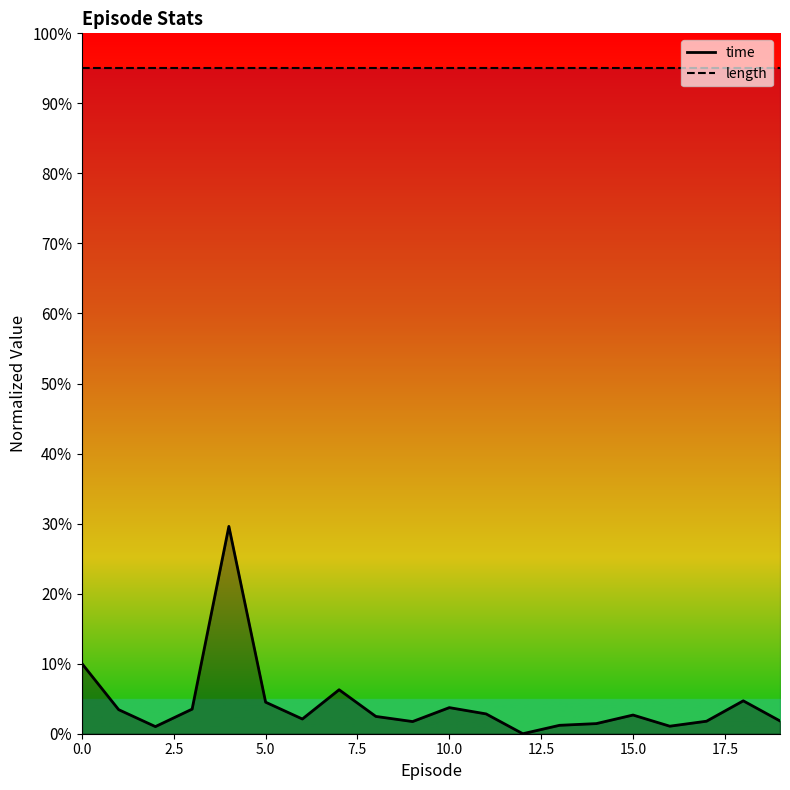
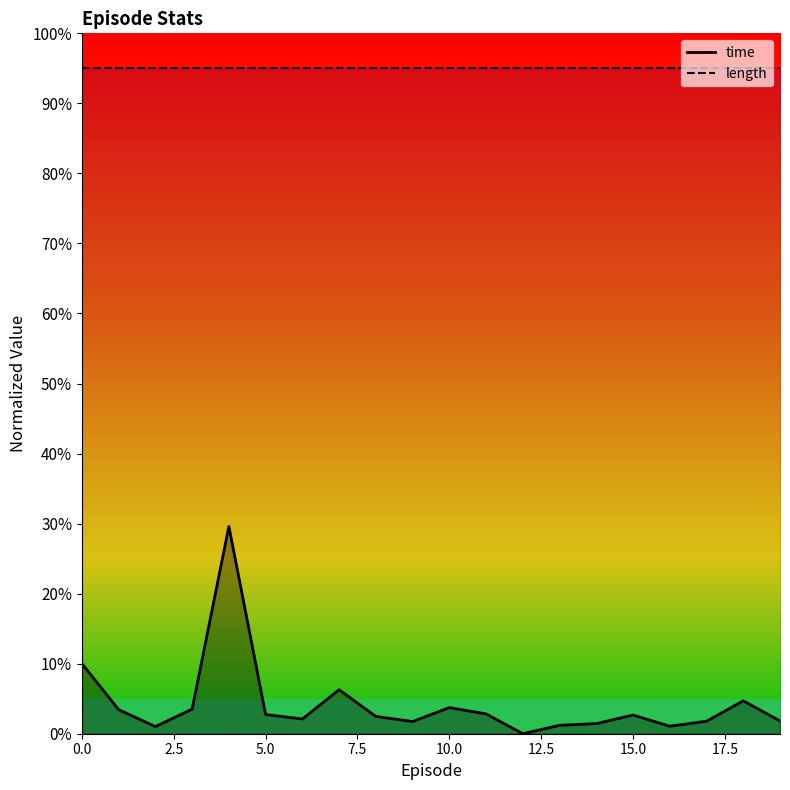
time, 5.0: 5% -> 3%
